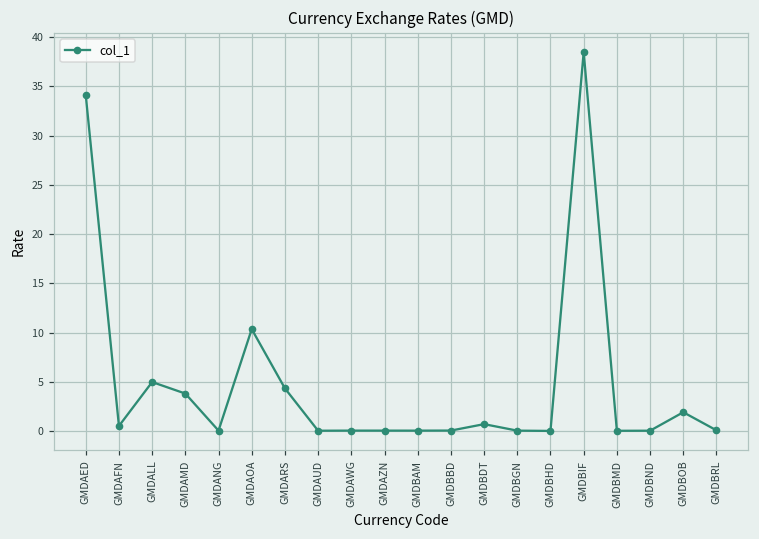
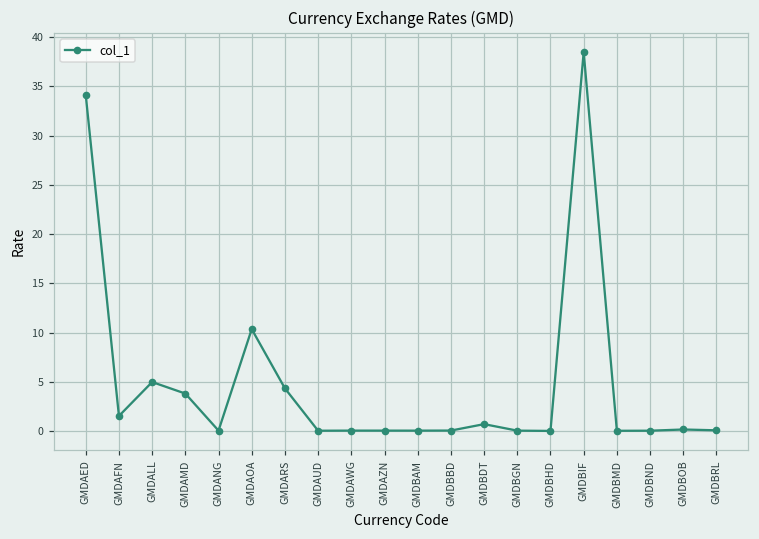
GMDAFN: 1 -> 2
GMDBOB: 2 -> 0
